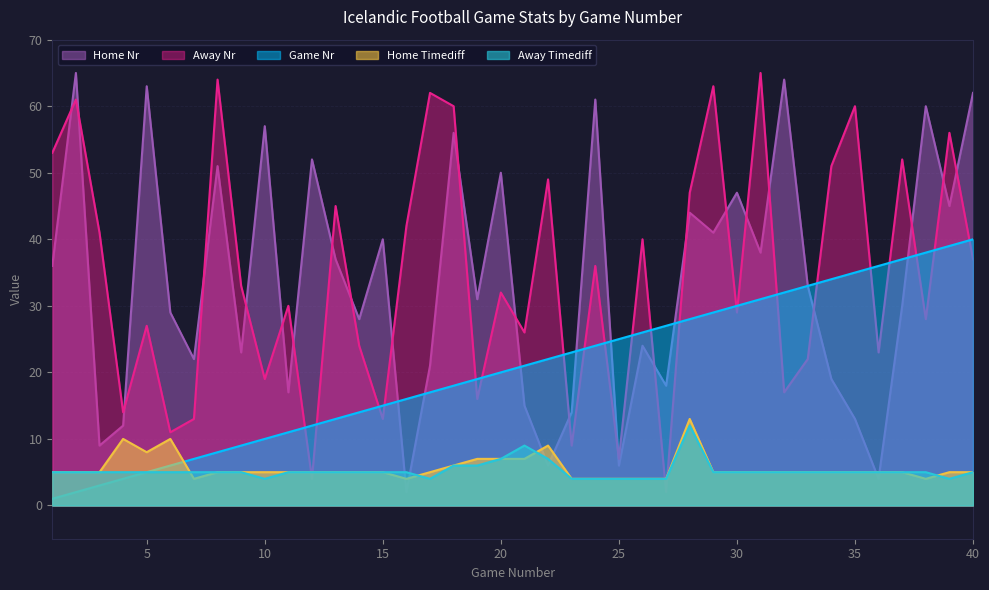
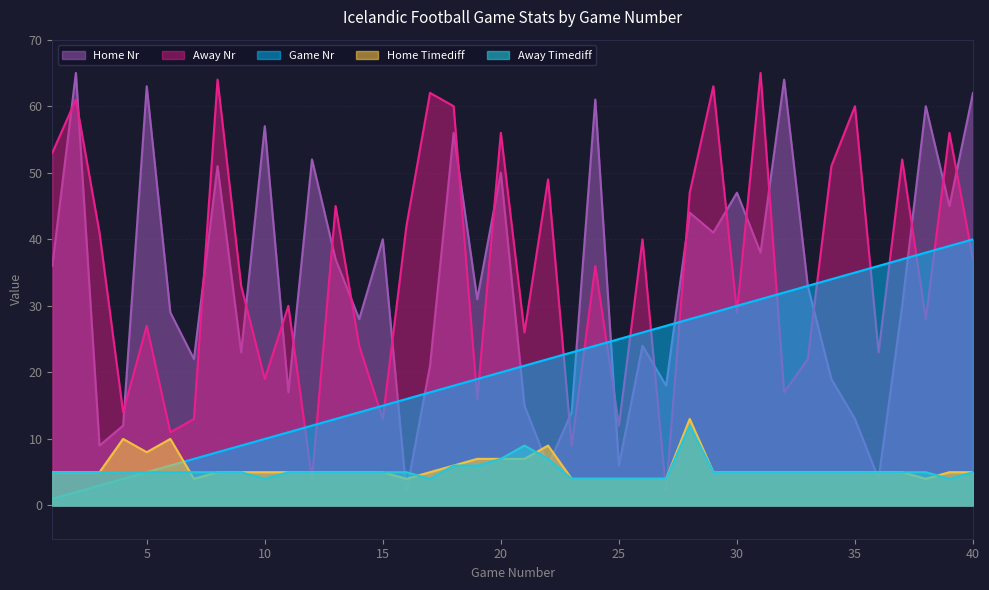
Away Nr, 20: 32 -> 56
Away Nr, 25: 7 -> 12
